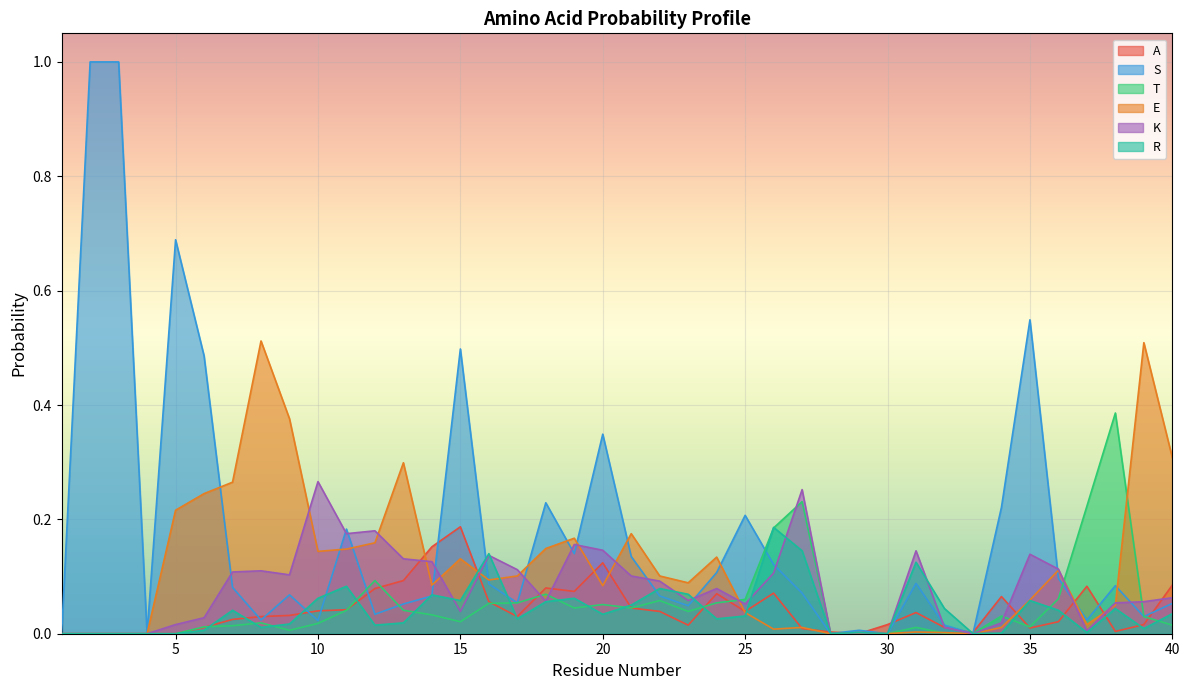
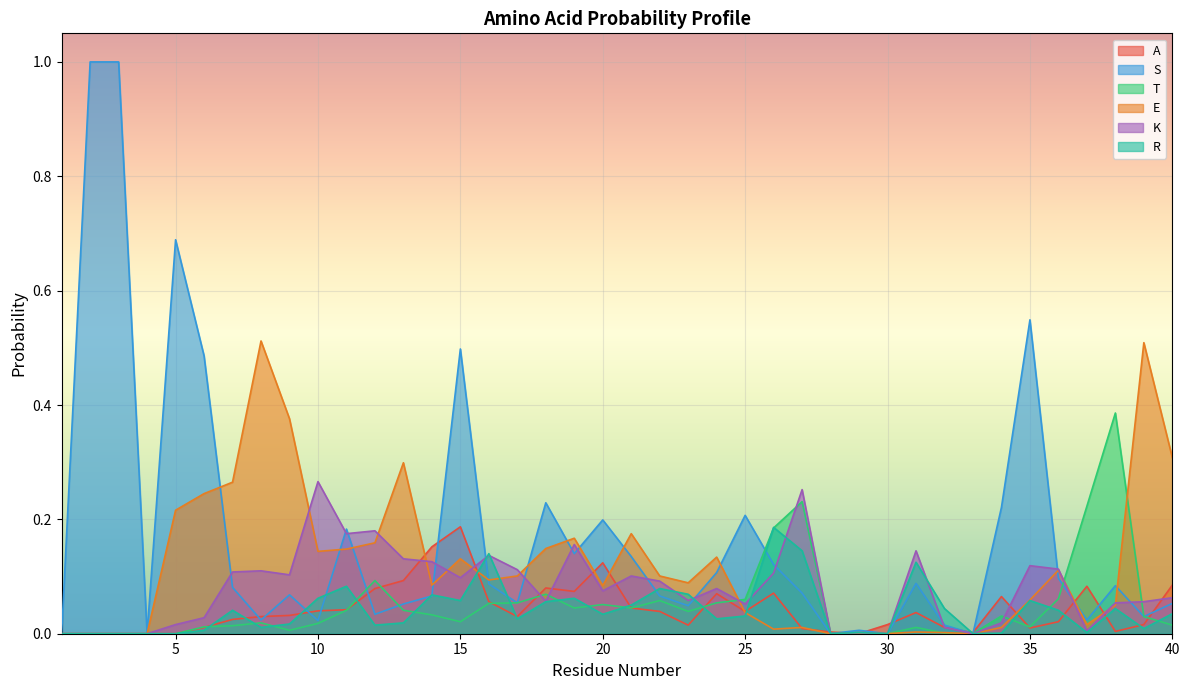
K, 15: 0.04 -> 0.10
S, 20: 0.35 -> 0.20
K, 20: 0.15 -> 0.08
K, 35: 0.14 -> 0.12
